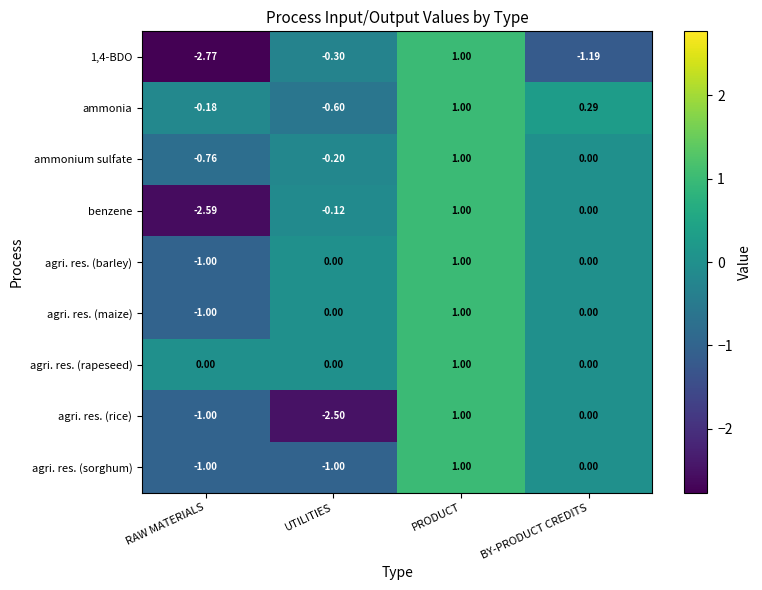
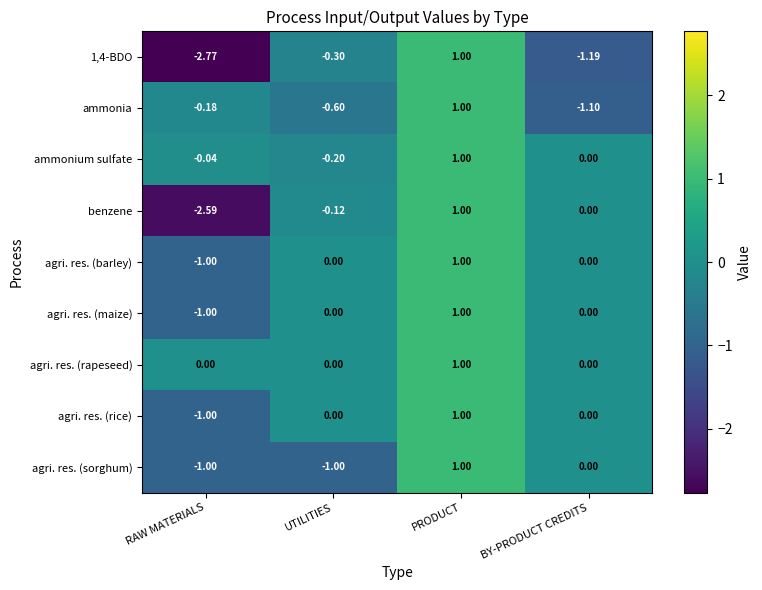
ammonia, BY-PRODUCT CREDITS: 0.29 -> -1.10
ammonium sulfate, RAW MATERIALS: -0.76 -> -0.04
agri. res. (rice), UTILITIES: -2.50 -> 0.00
